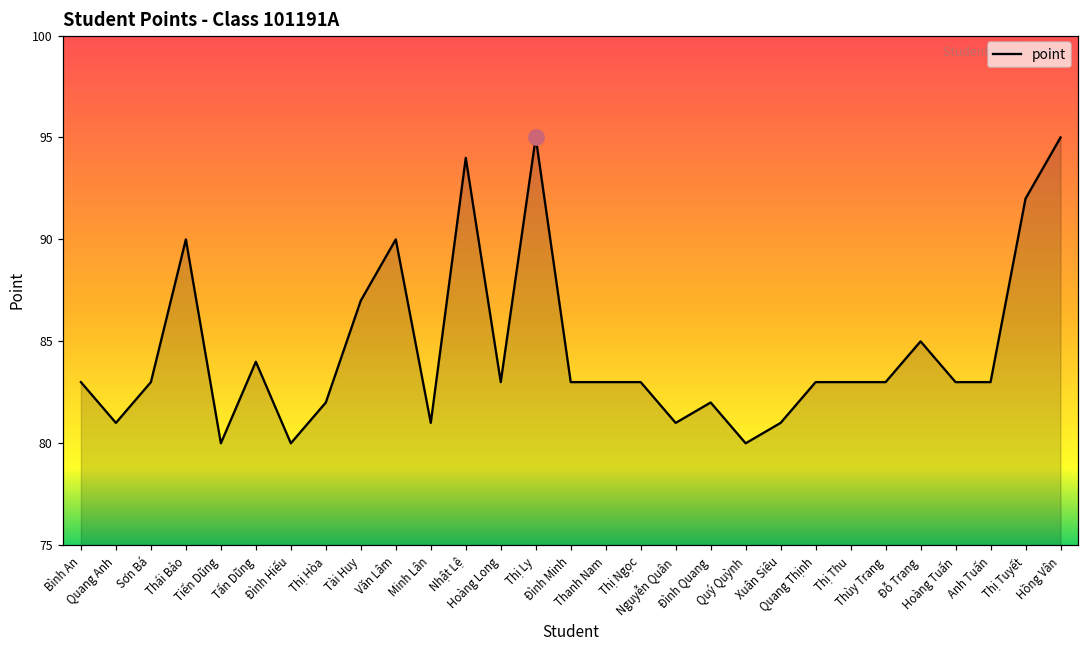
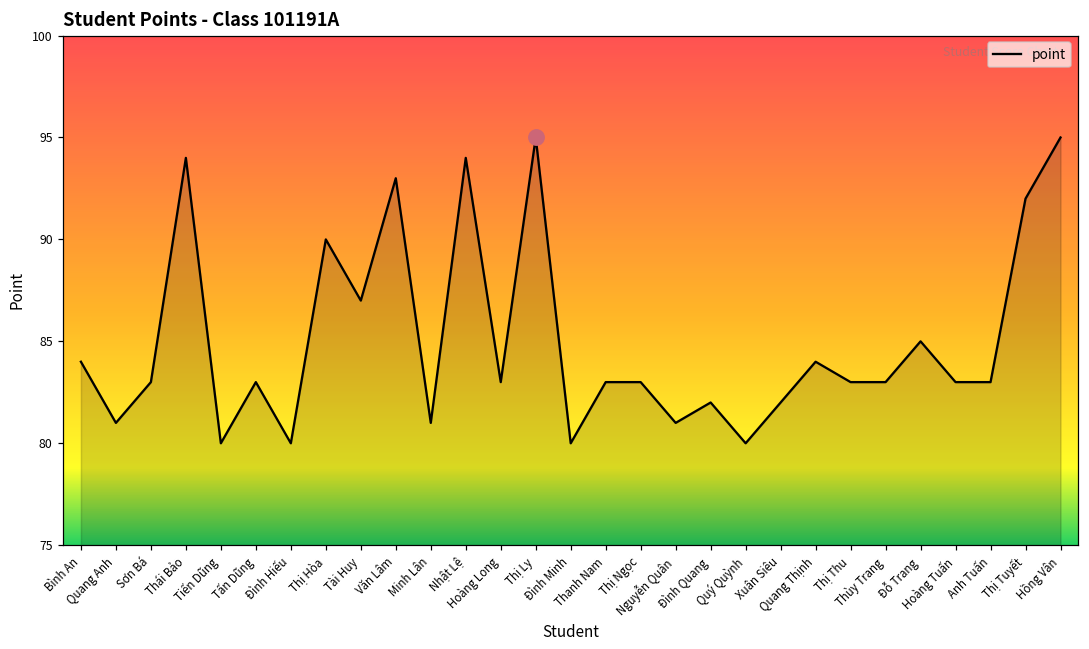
point, Bình An: 83 -> 84
point, Thái Bảo: 90 -> 94
point, Tấn Dũng: 84 -> 83
point, Thị Hòa: 82 -> 90
point, Văn Lâm: 90 -> 93
point, Đình Minh: 83 -> 80
point, Xuân Siêu: 81 -> 82
point, Quang Thịnh: 83 -> 84
